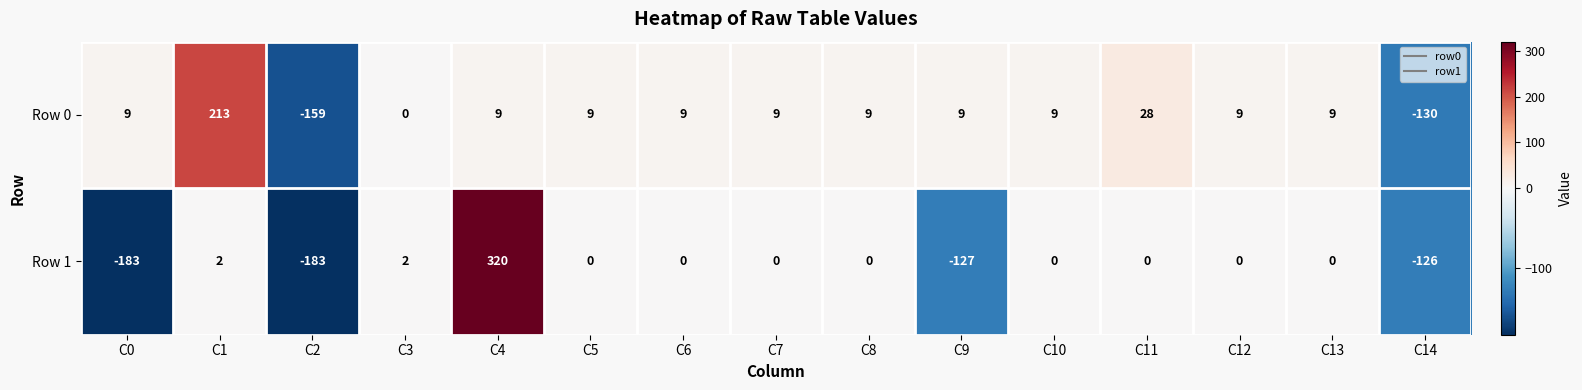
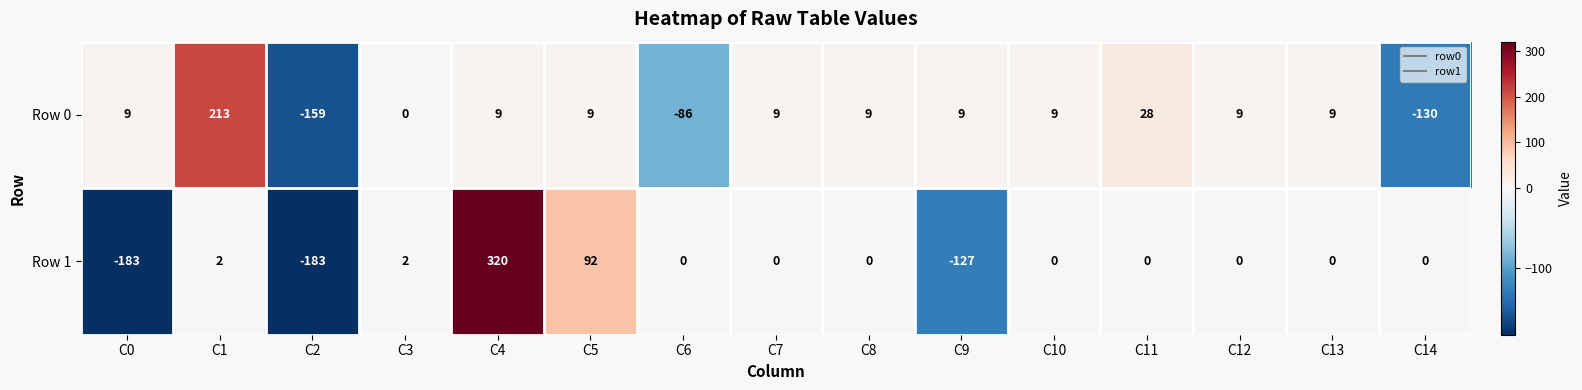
Row 0, C6: 9 -> -86
Row 1, C5: 0 -> 92
Row 1, C14: -126 -> 0
